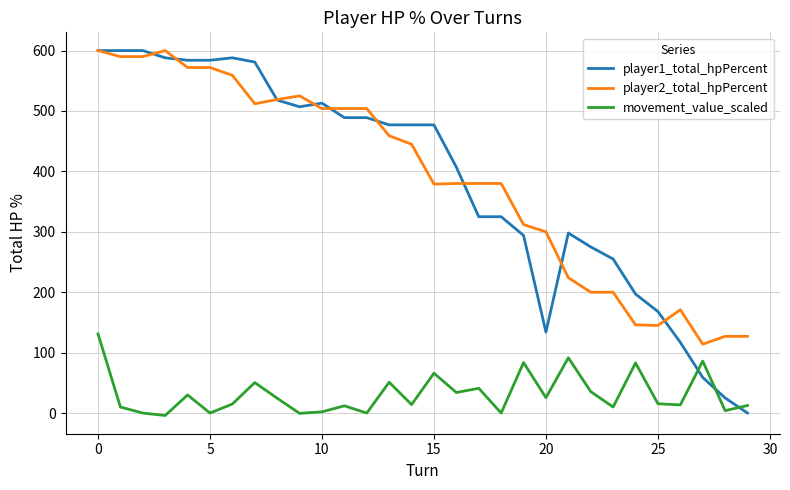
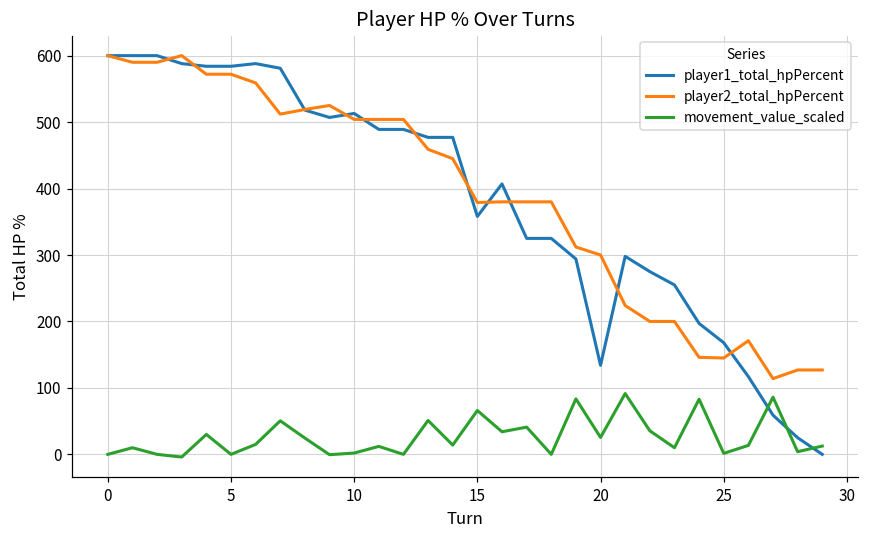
movement_value_scaled, 0: 130 -> 0
player1_total_hpPercent, 15: 480 -> 360
movement_value_scaled, 25: 20 -> 0
